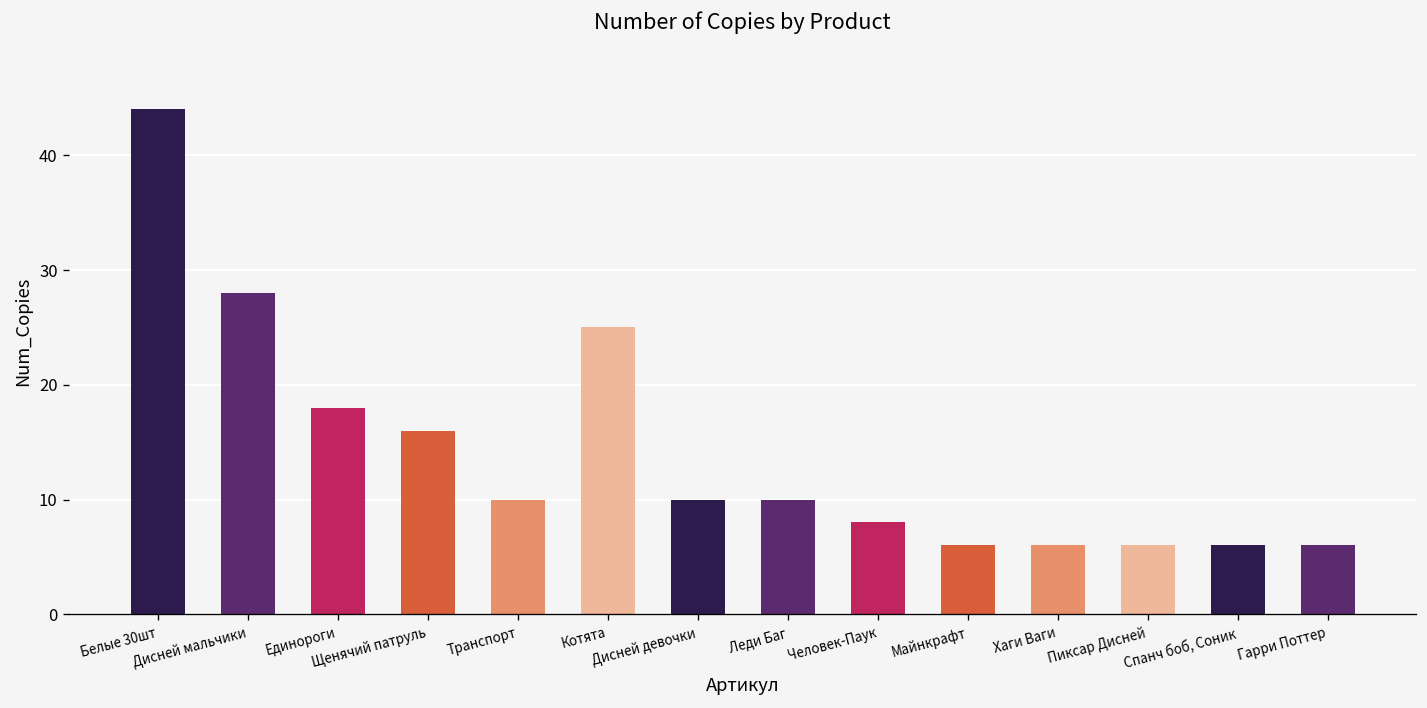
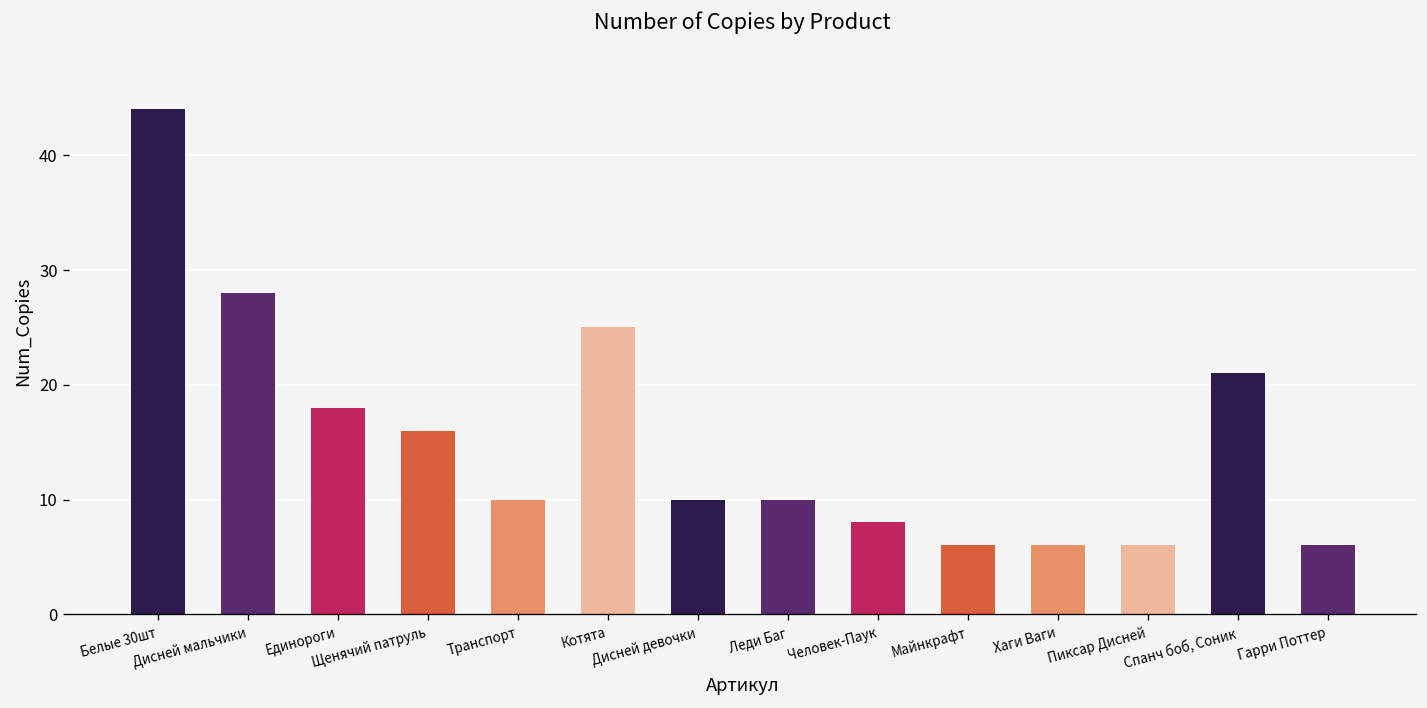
Спанч боб, Соник: 6 -> 21
